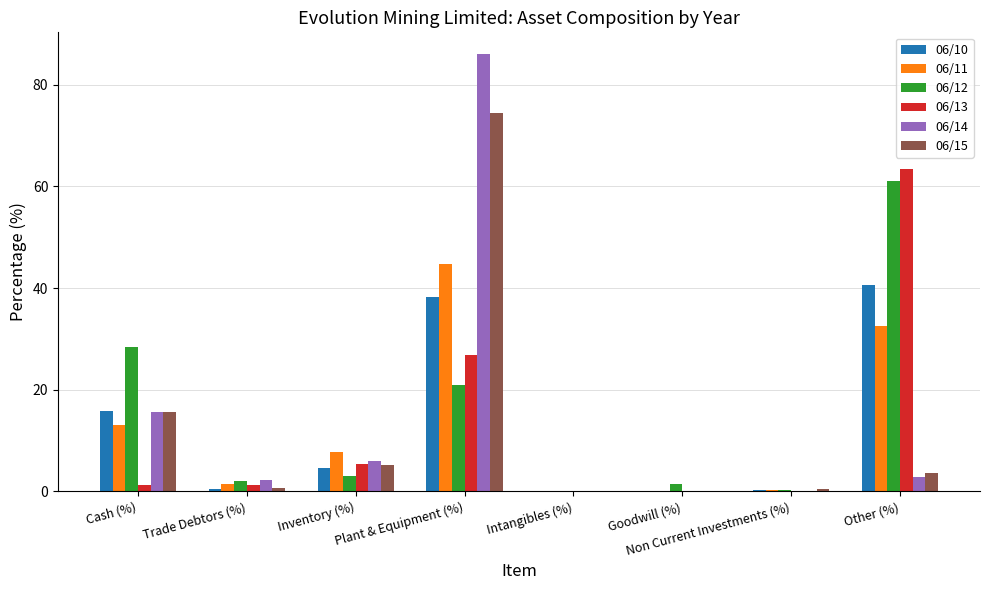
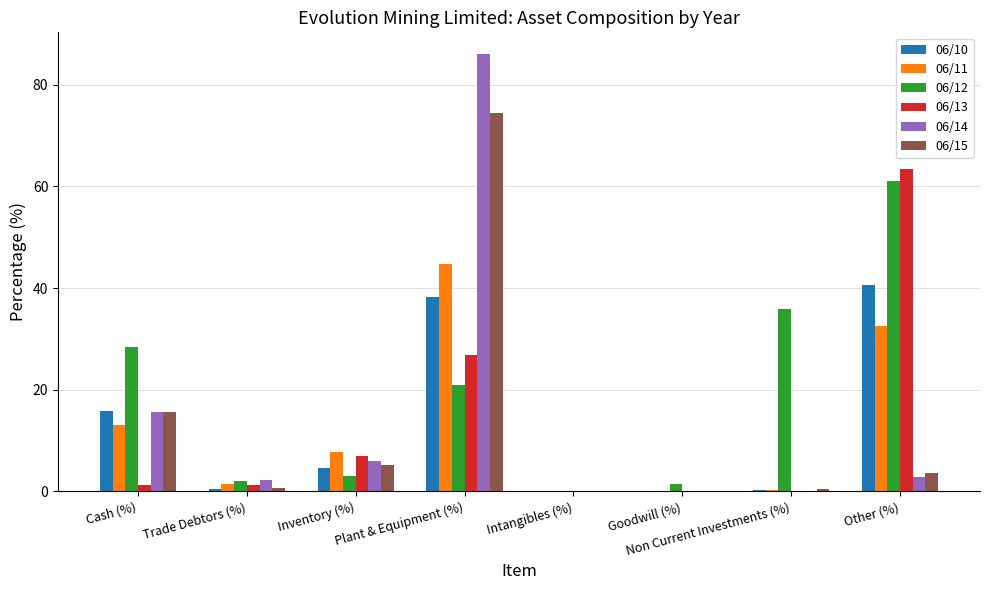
06/13, Inventory (%): 5 -> 7
06/12, Non Current Investments (%): 0 -> 36
